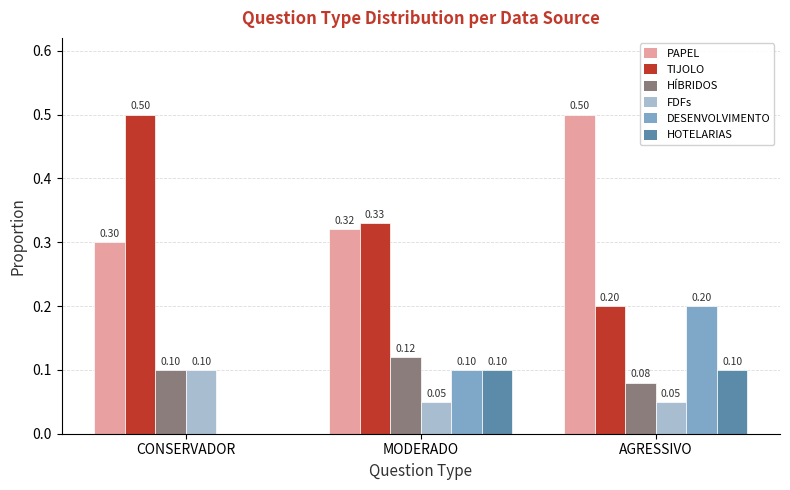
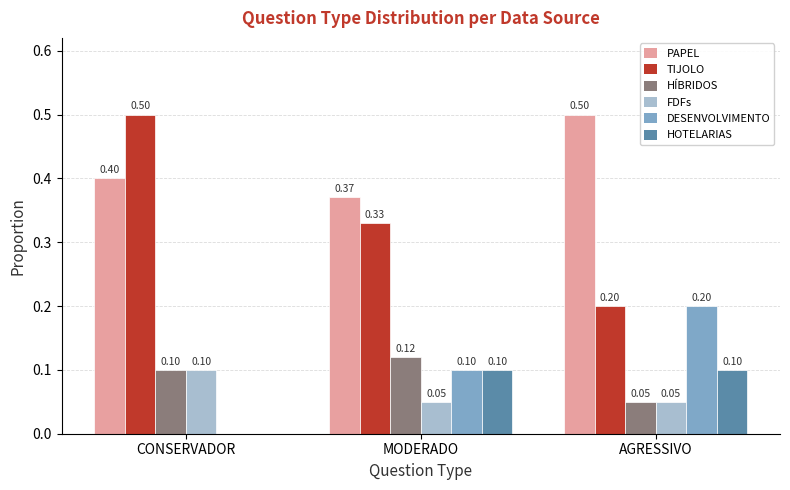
PAPEL, CONSERVADOR: 0.30 -> 0.40
PAPEL, MODERADO: 0.32 -> 0.37
HÍBRIDOS, AGRESSIVO: 0.08 -> 0.05
